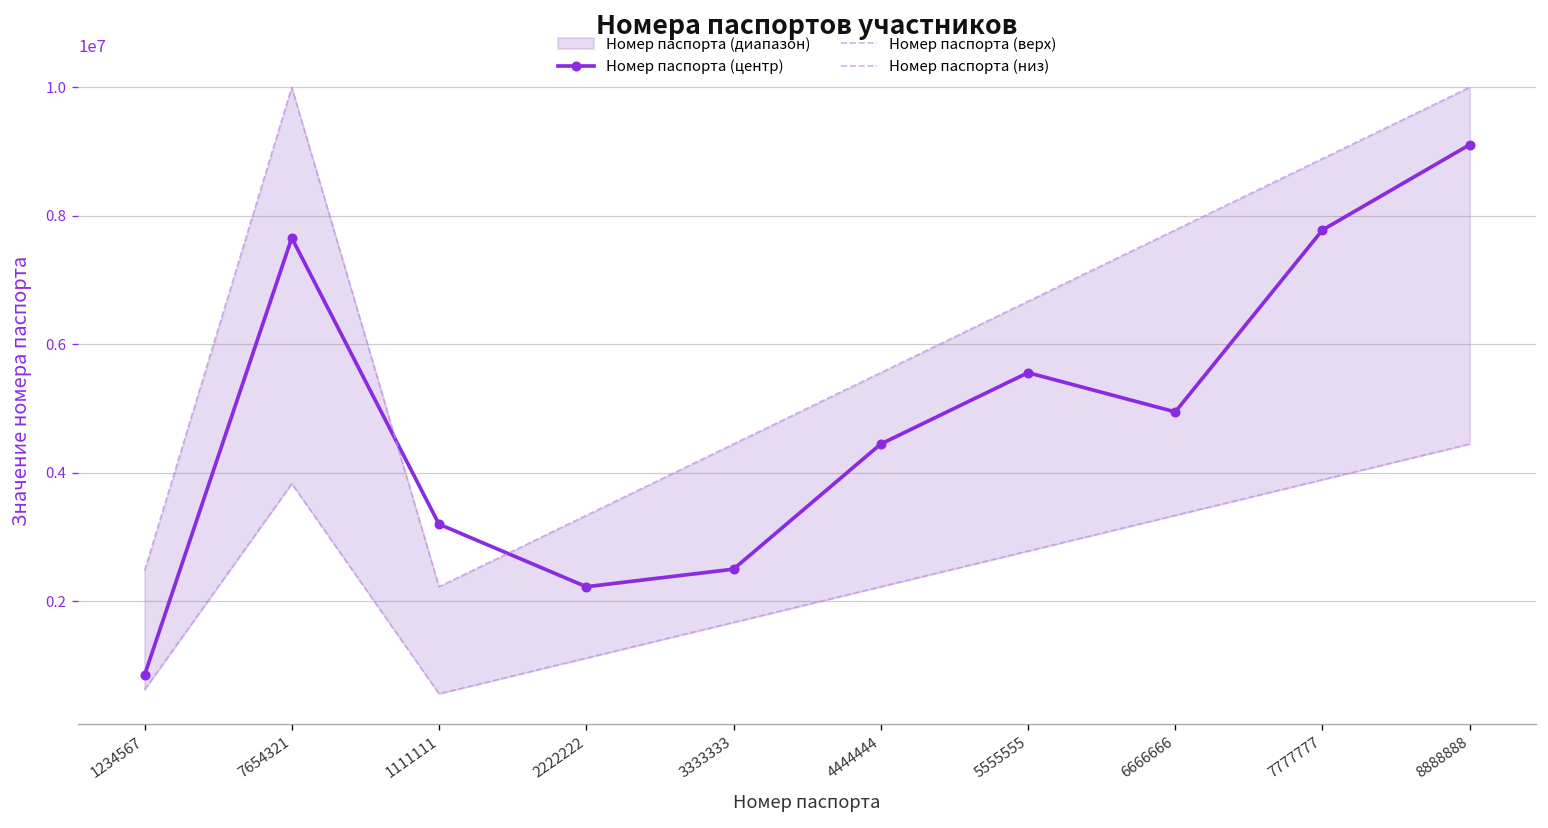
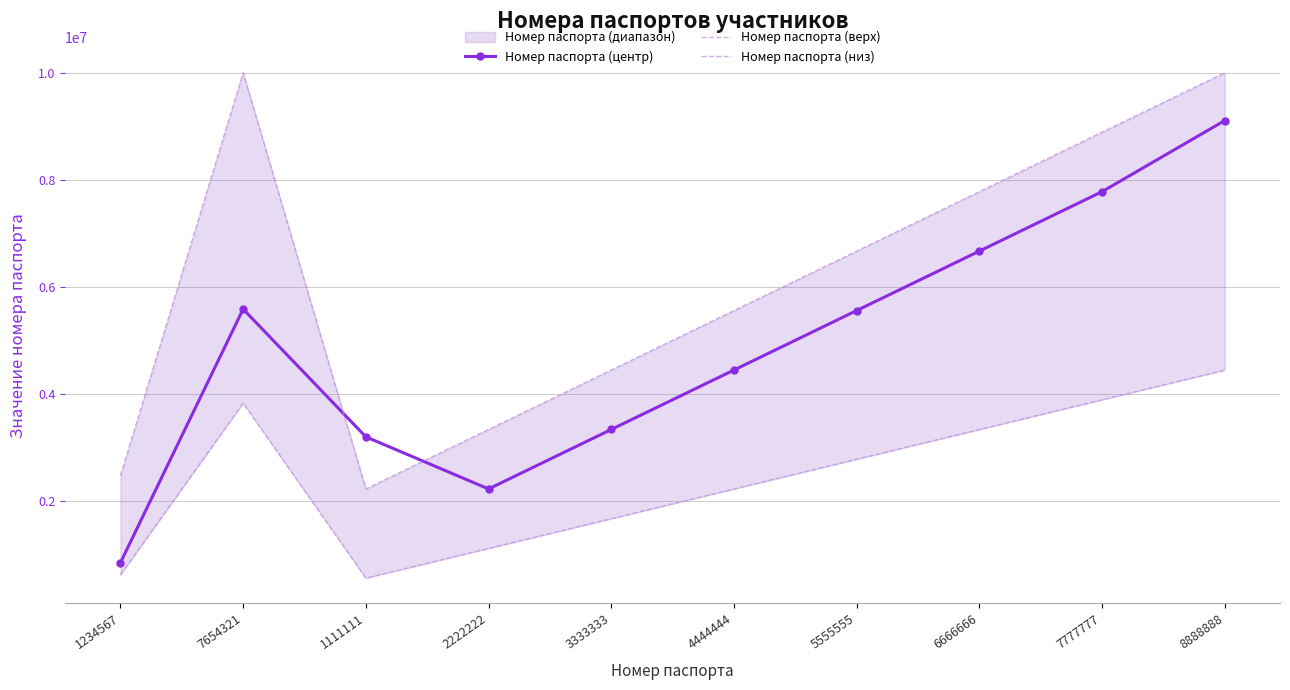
Номер паспорта (центр), 7654321: 7700000 -> 5600000
Номер паспорта (центр), 3333333: 2500000 -> 3300000
Номер паспорта (центр), 6666666: 4900000 -> 6700000
